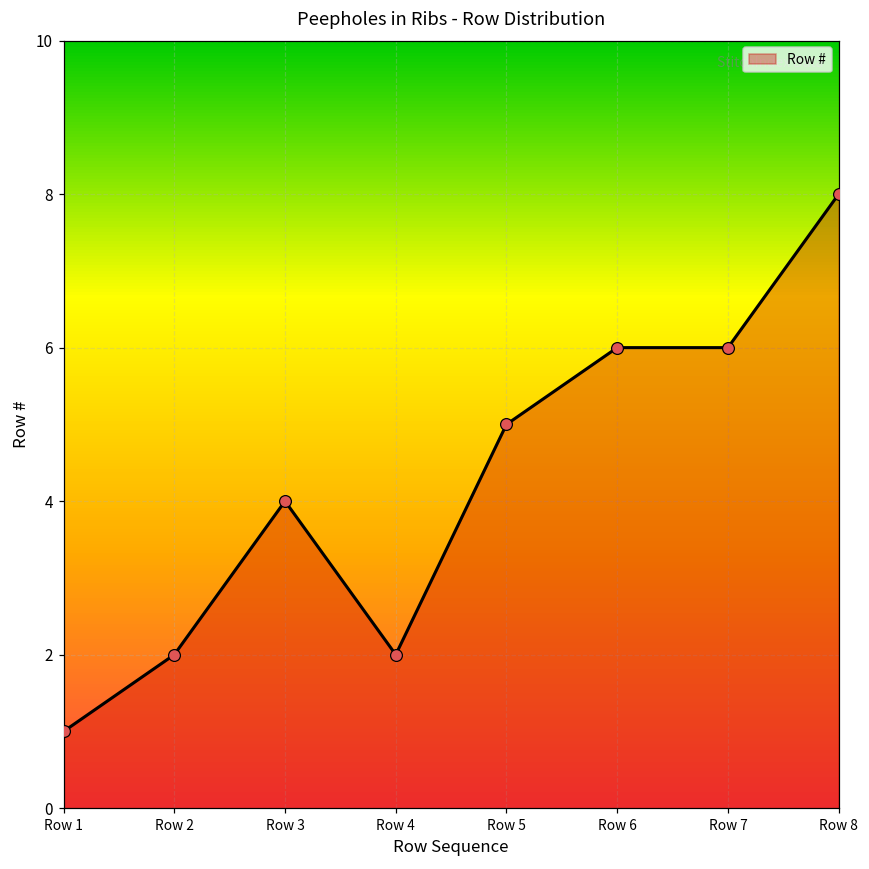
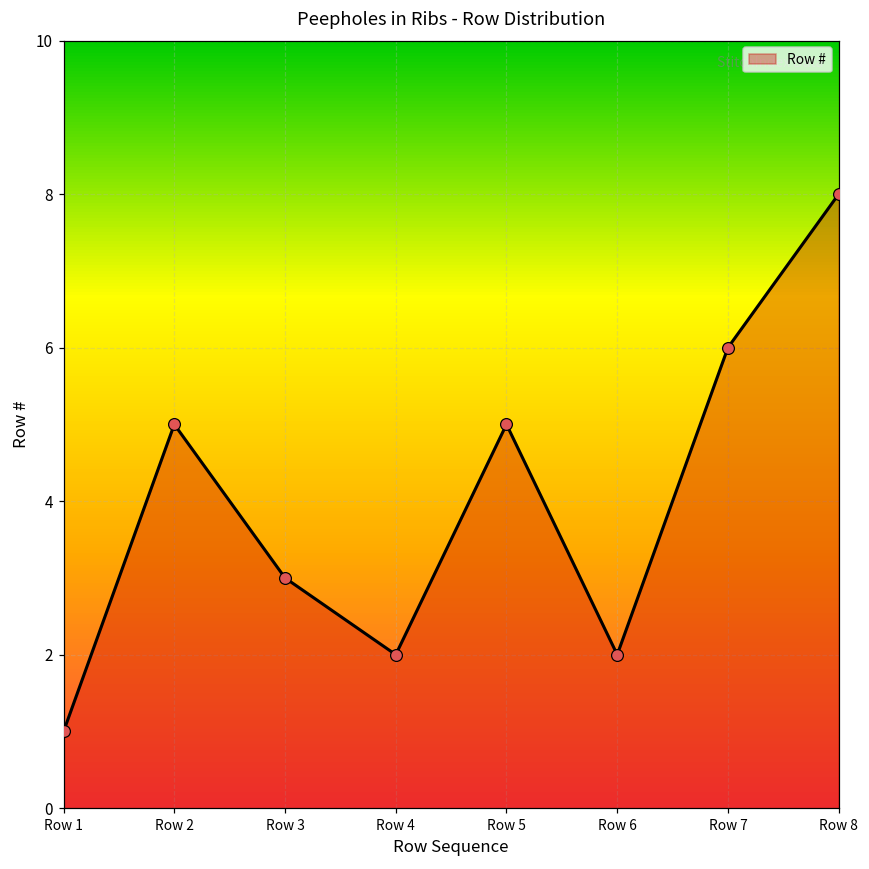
Row 2: 2 -> 5
Row 3: 4 -> 3
Row 6: 6 -> 2
